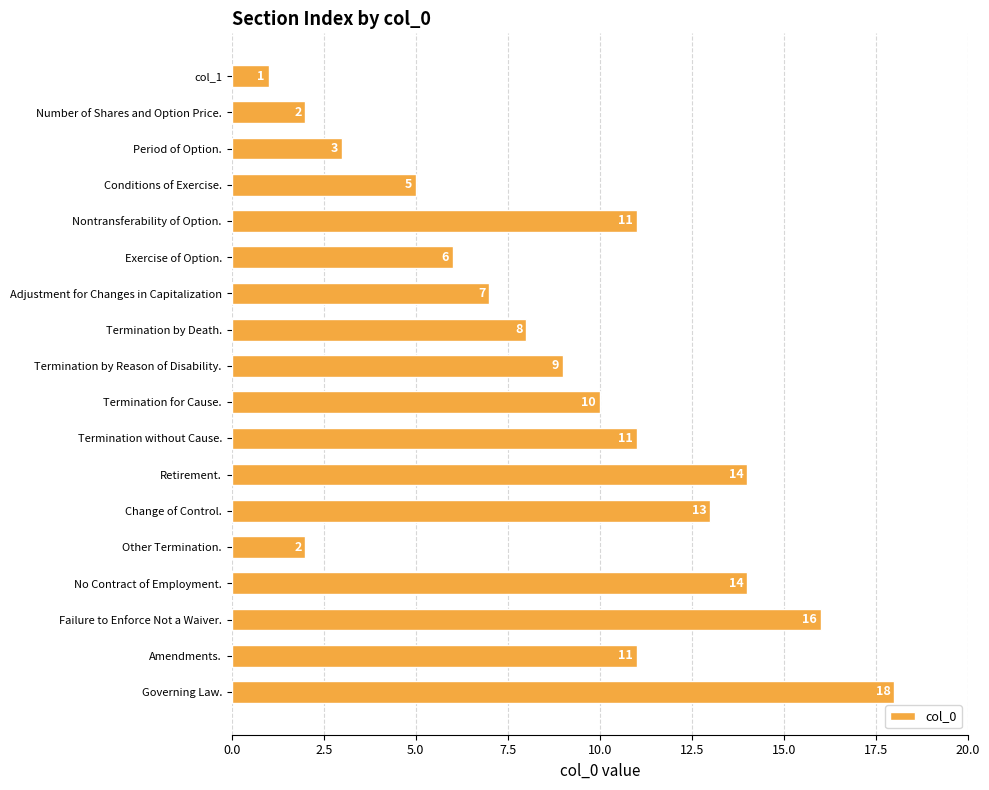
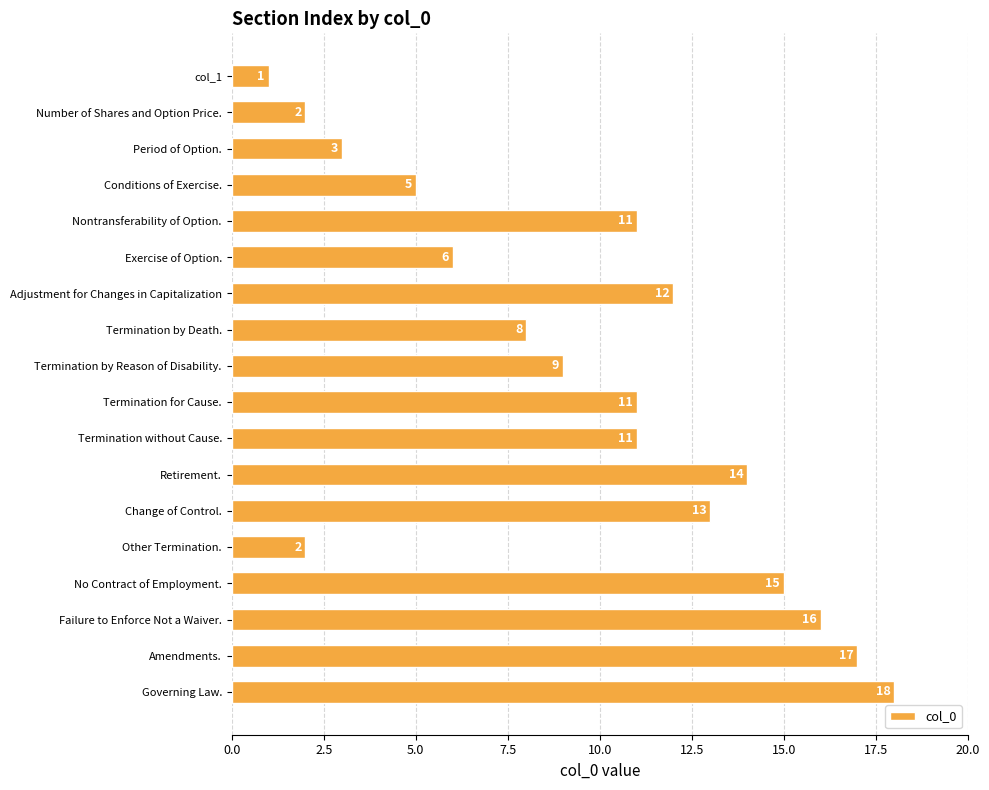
Adjustment for Changes in Capitalization: 7 -> 12
Termination for Cause.: 10 -> 11
No Contract of Employment.: 14 -> 15
Amendments.: 11 -> 17
